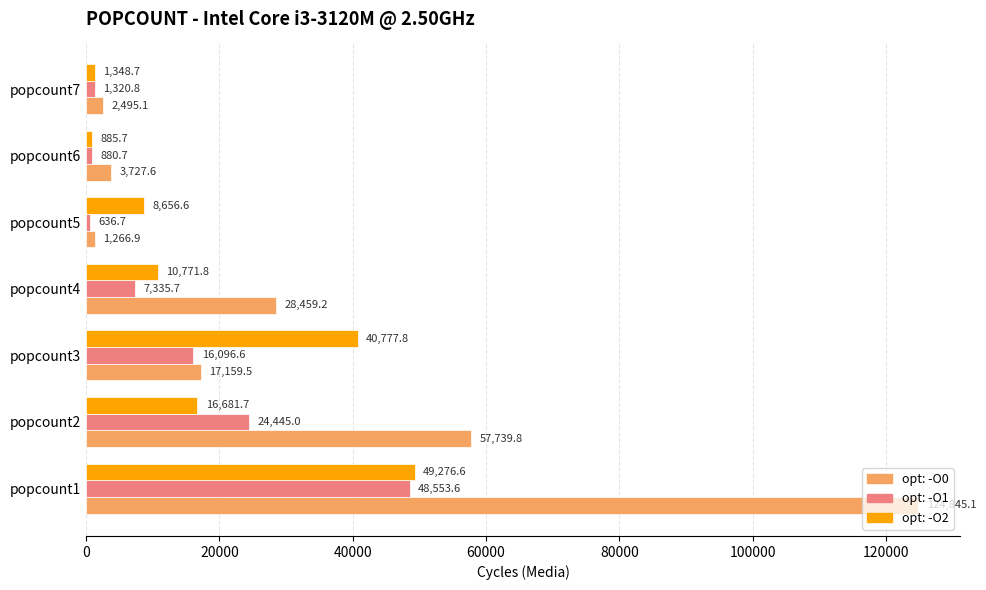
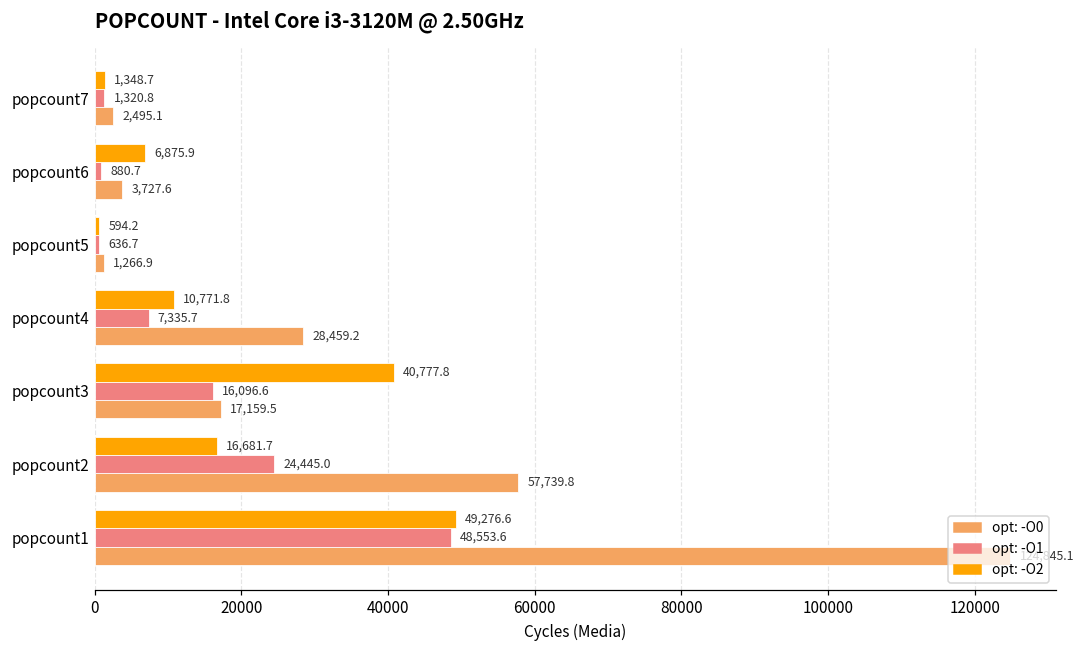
opt: -O2, popcount6: 885.7 -> 6,875.9
opt: -O2, popcount5: 8,656.6 -> 594.2
